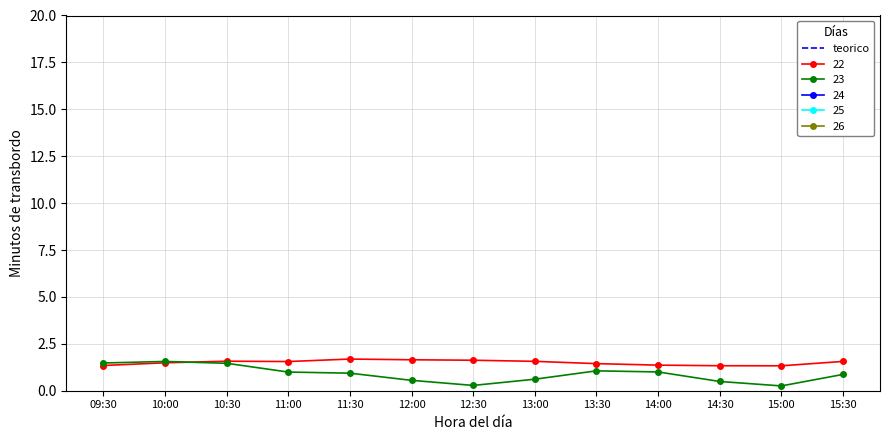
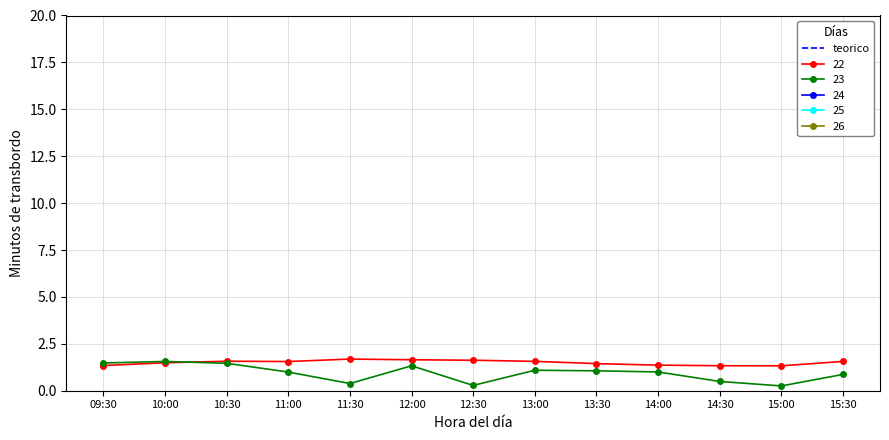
23, 11:30: 0.9 -> 0.4
23, 12:00: 0.6 -> 1.3
23, 13:00: 0.6 -> 1.1
